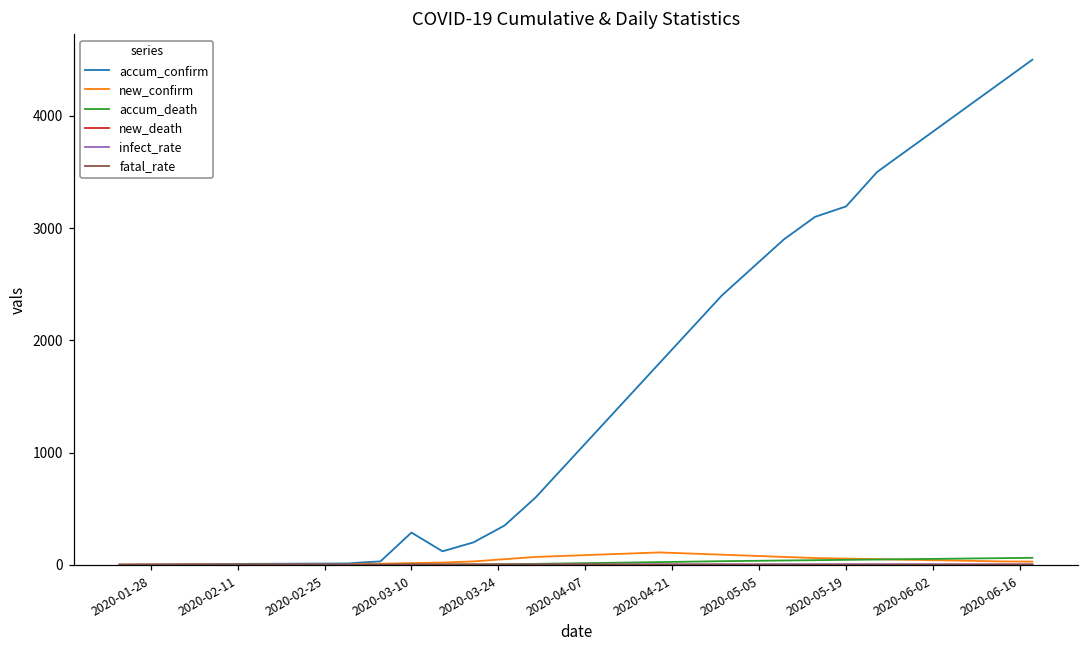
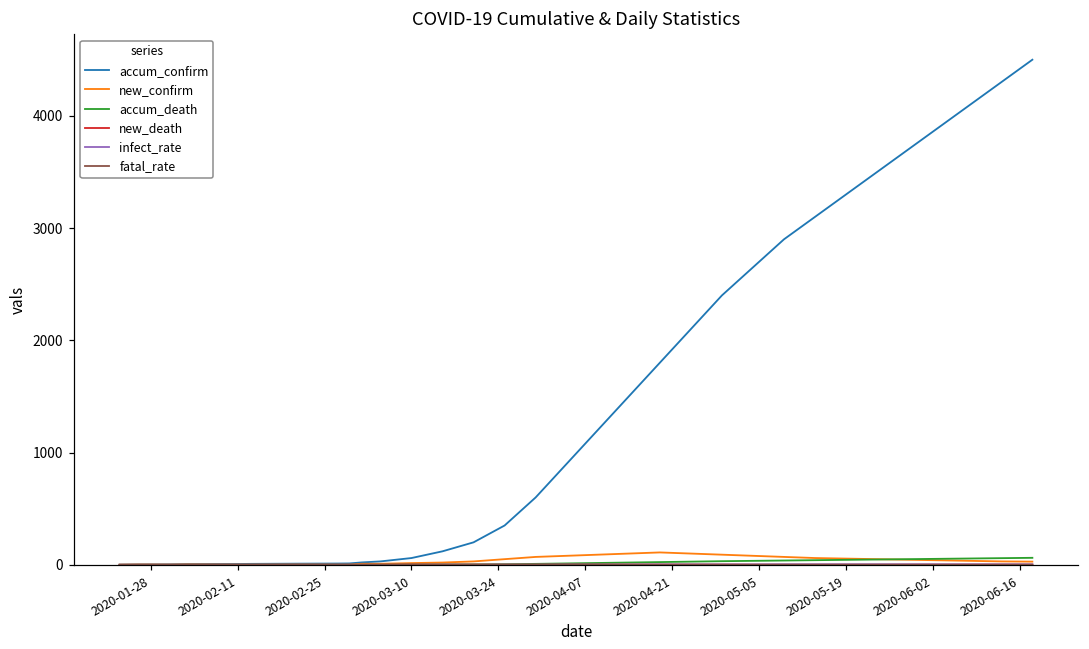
accum_confirm, 2020-03-10: 290 -> 60
accum_confirm, 2020-05-19: 3190 -> 3300
